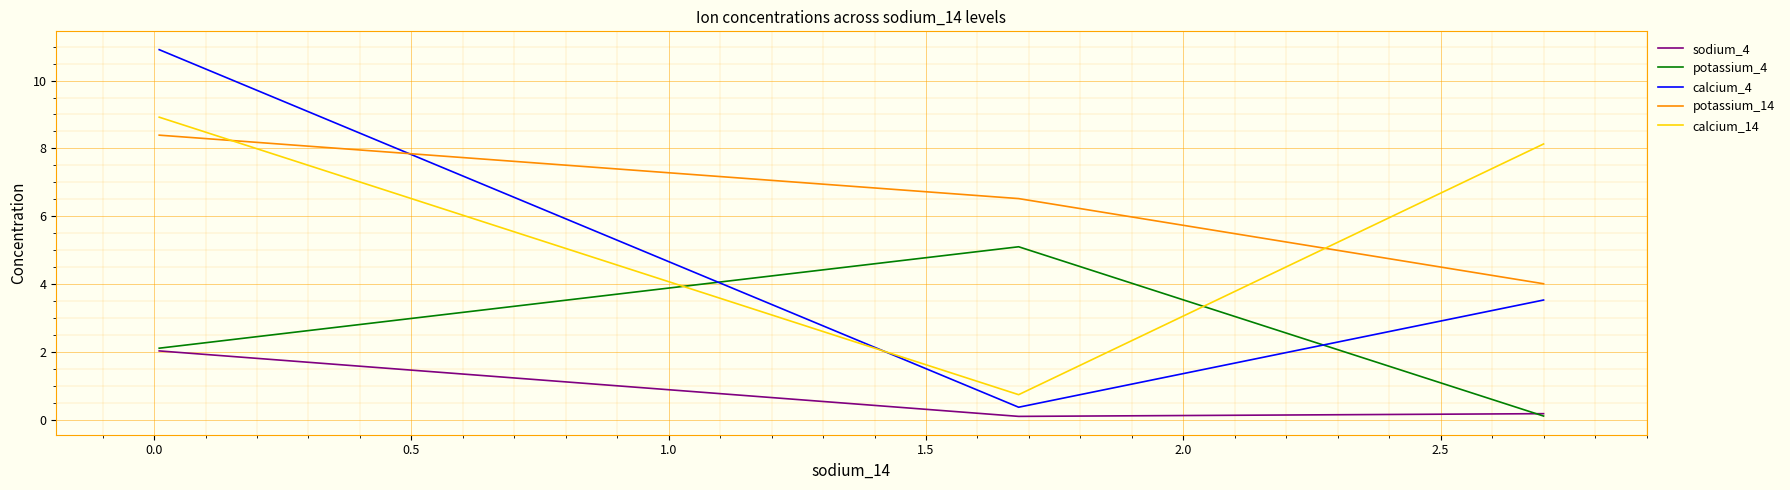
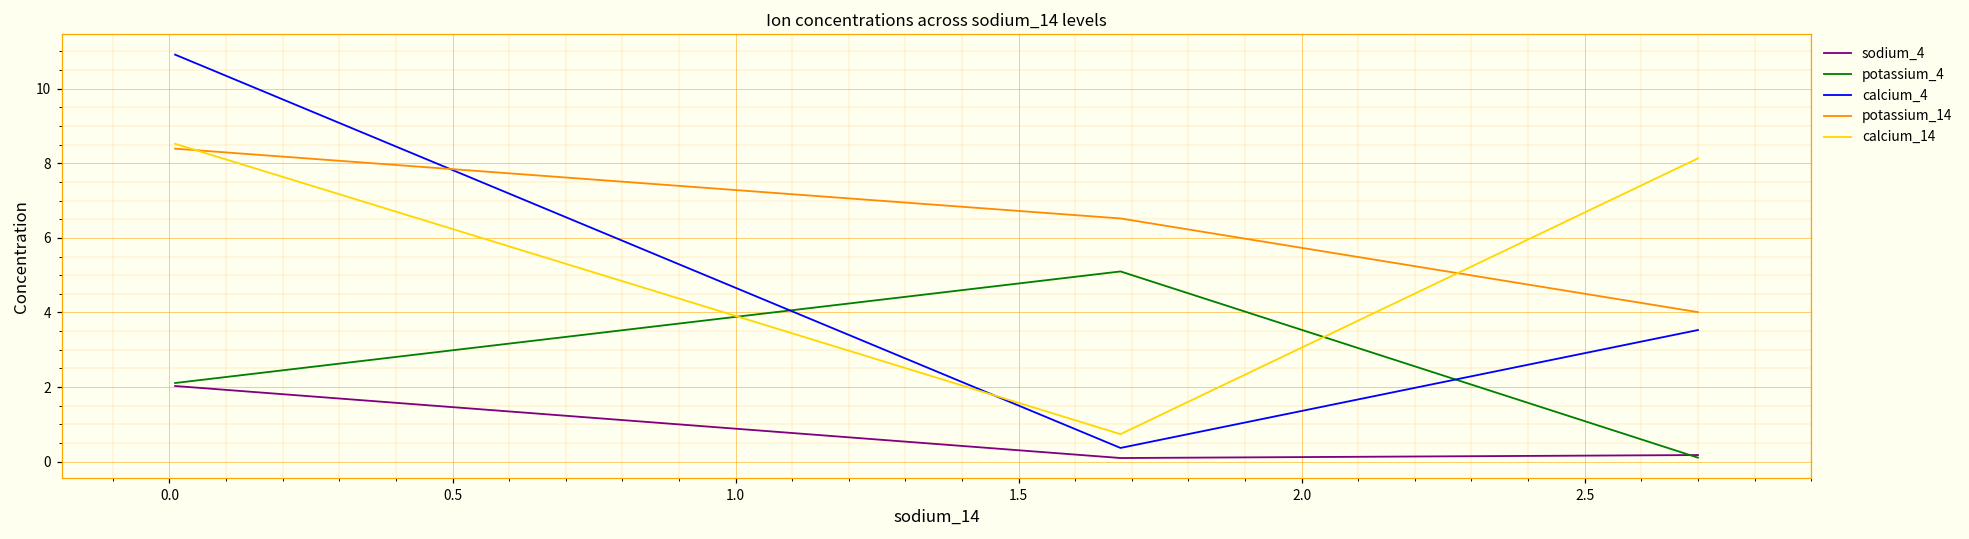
calcium_14, 0.0: 8.9 -> 8.5
